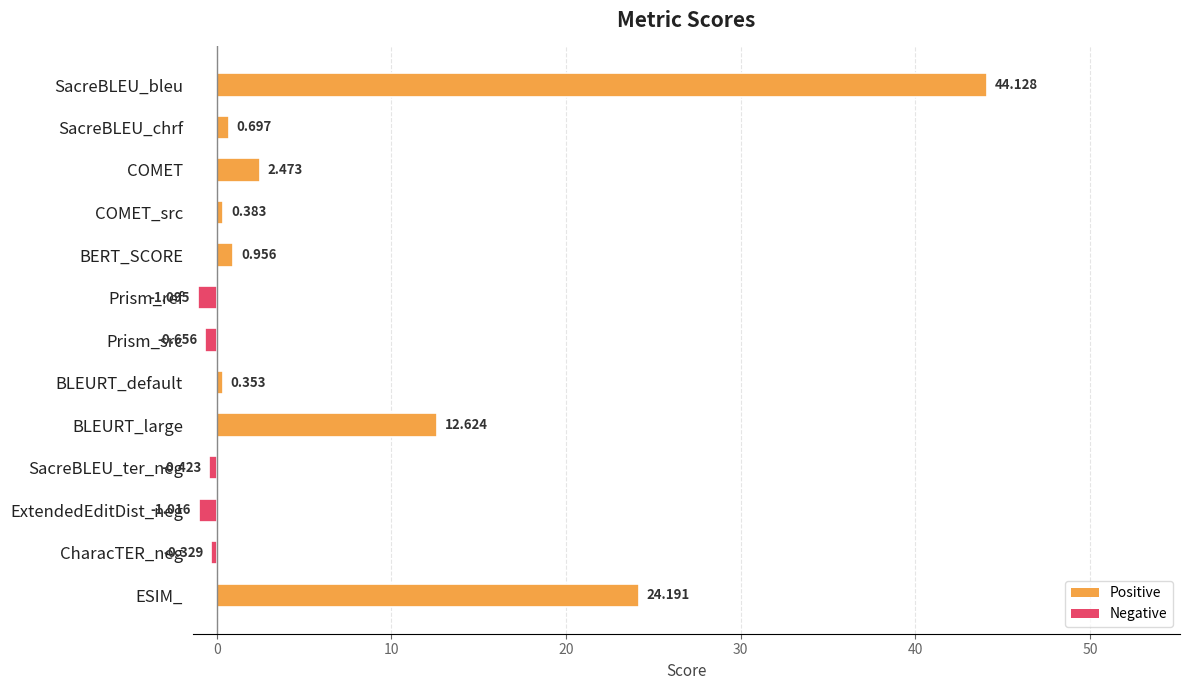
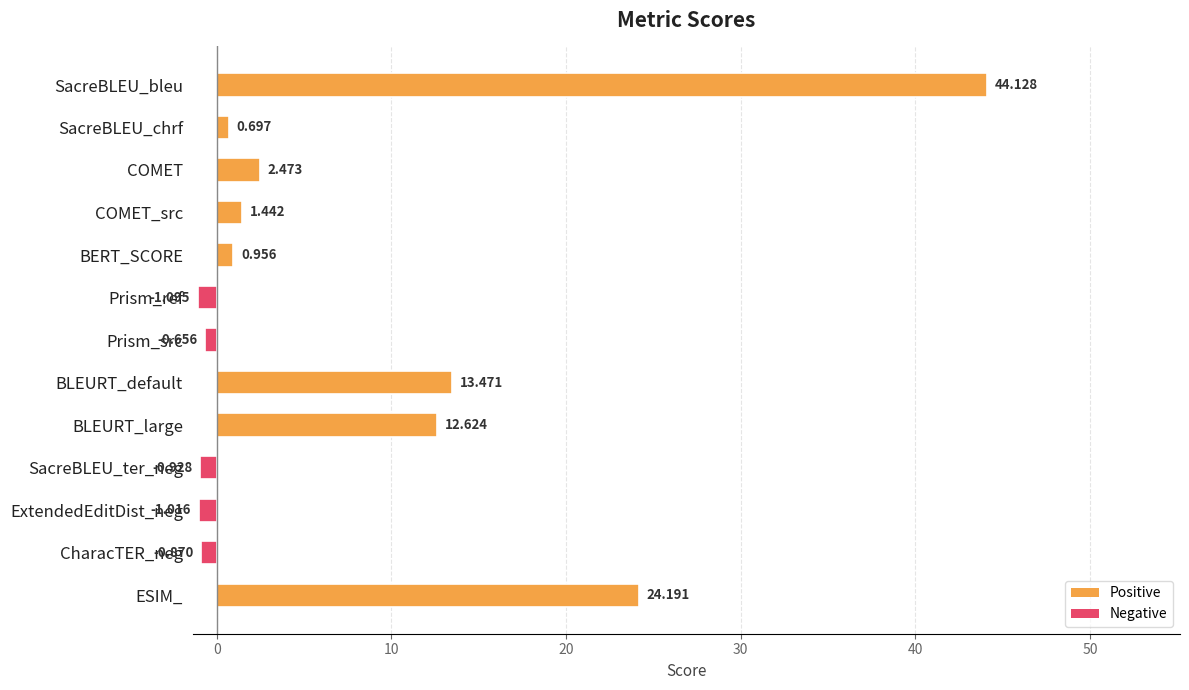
COMET_src: 0.383 -> 1.442
BLEURT_default: 0.353 -> 13.471
SacreBLEU_ter_neg: -0.423 -> -0.928
CharacTER_neg: -0.329 -> -0.870
